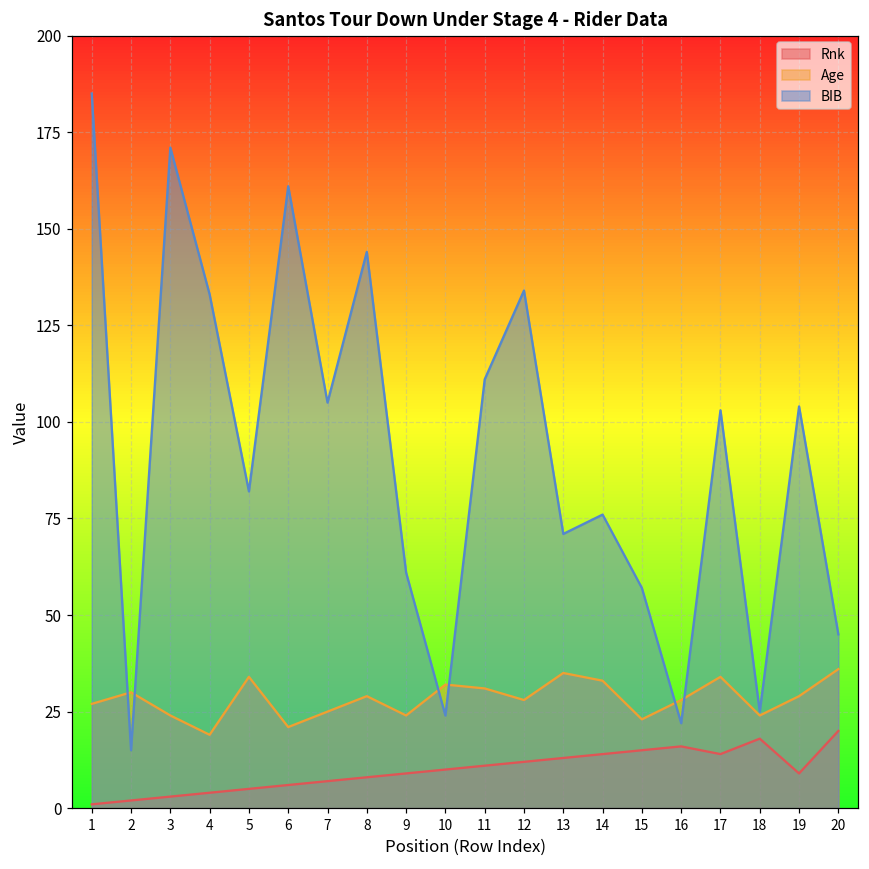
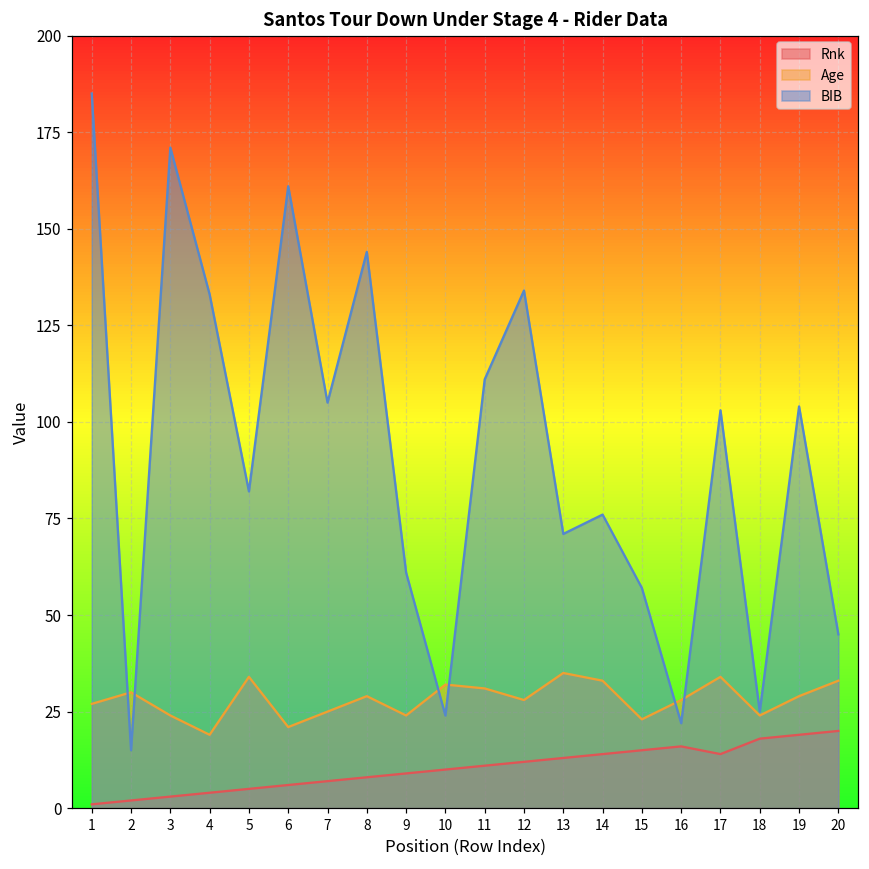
Rnk, 19: 9 -> 19
Age, 20: 36 -> 33
